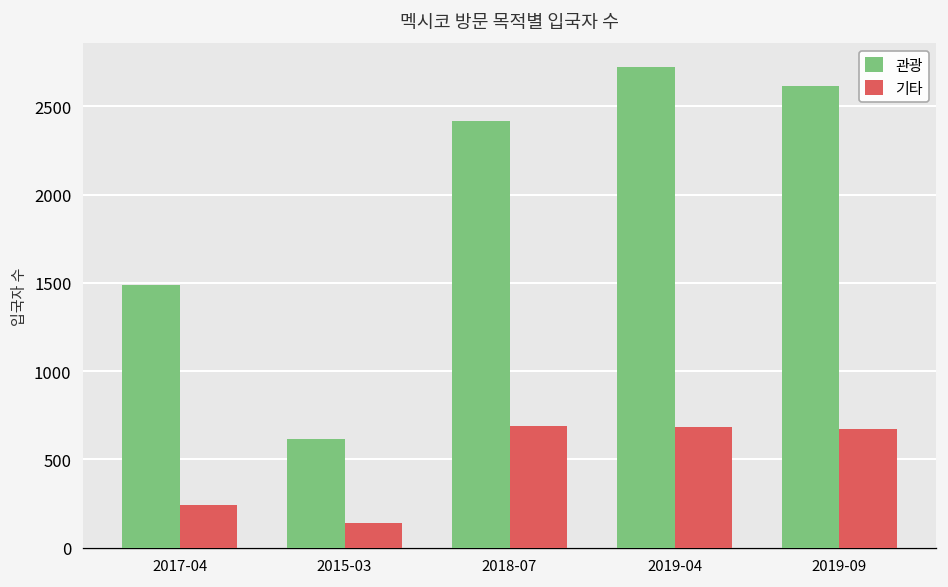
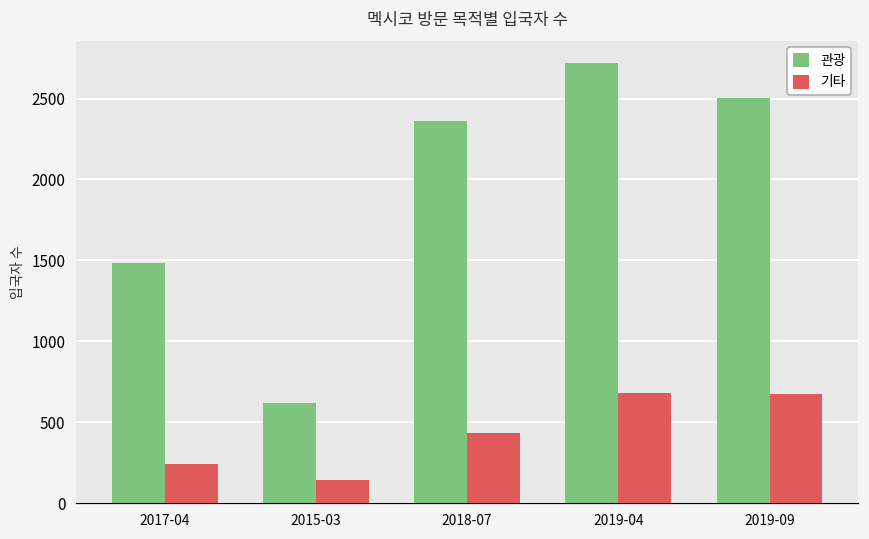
관광, 2018-07: 2420 -> 2360
기타, 2018-07: 690 -> 430
관광, 2019-09: 2620 -> 2510
